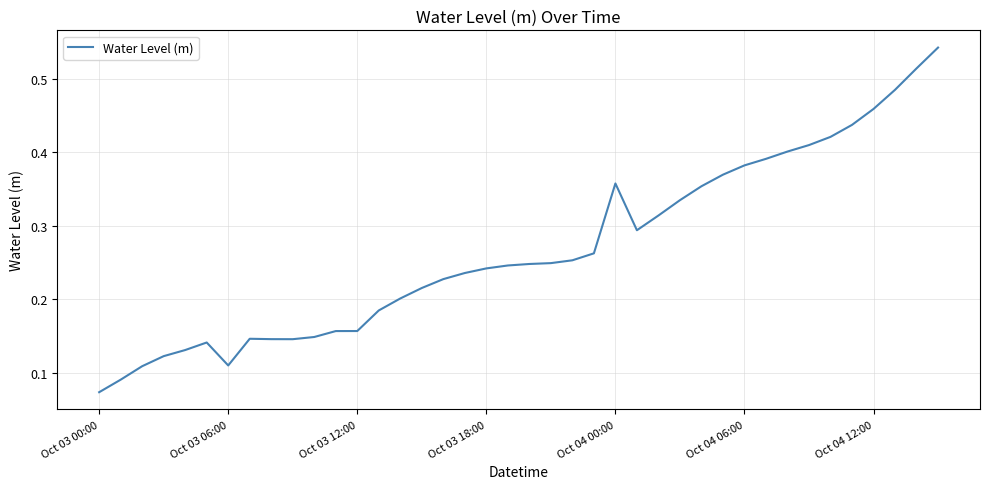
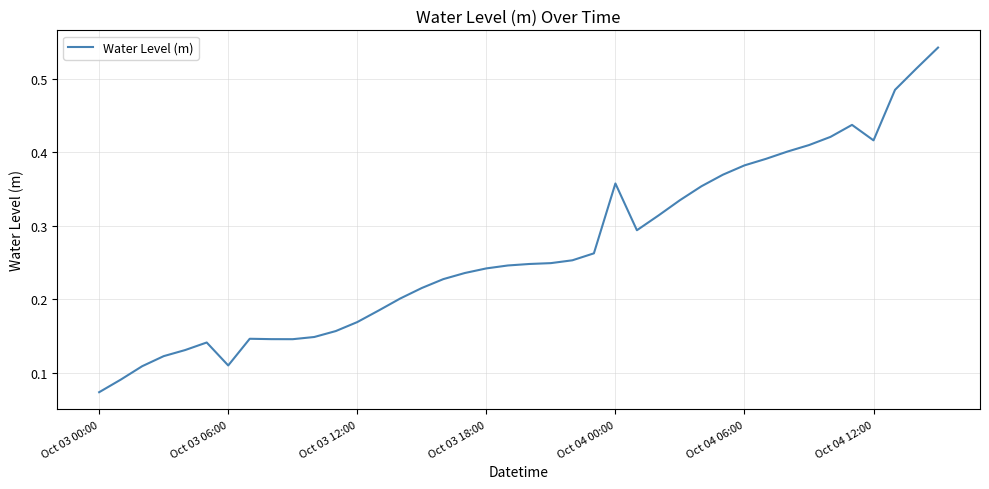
Oct 03 12:00: 0.16 -> 0.17
Oct 04 12:00: 0.46 -> 0.42
